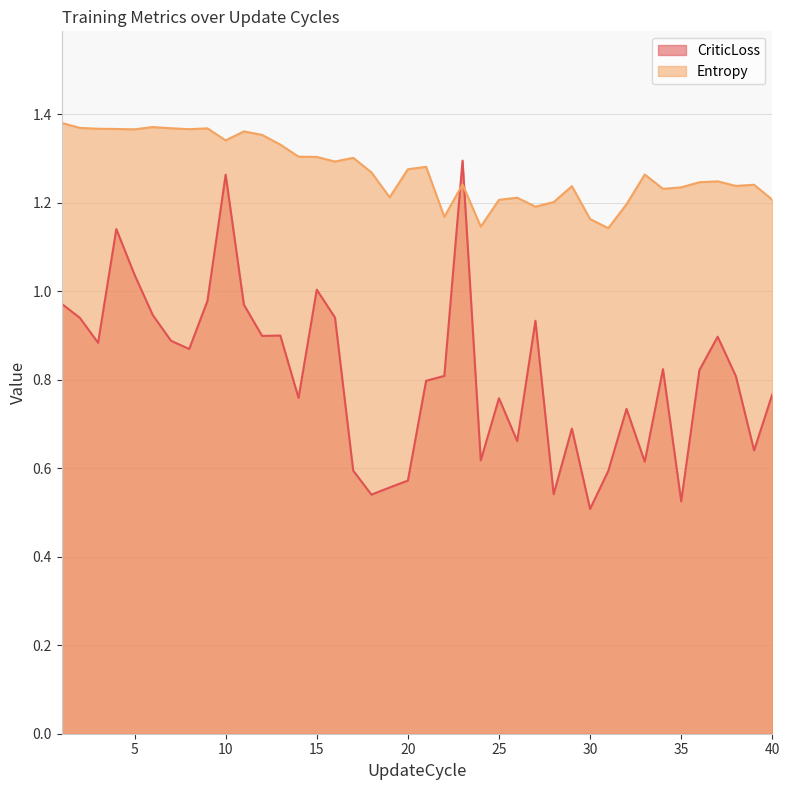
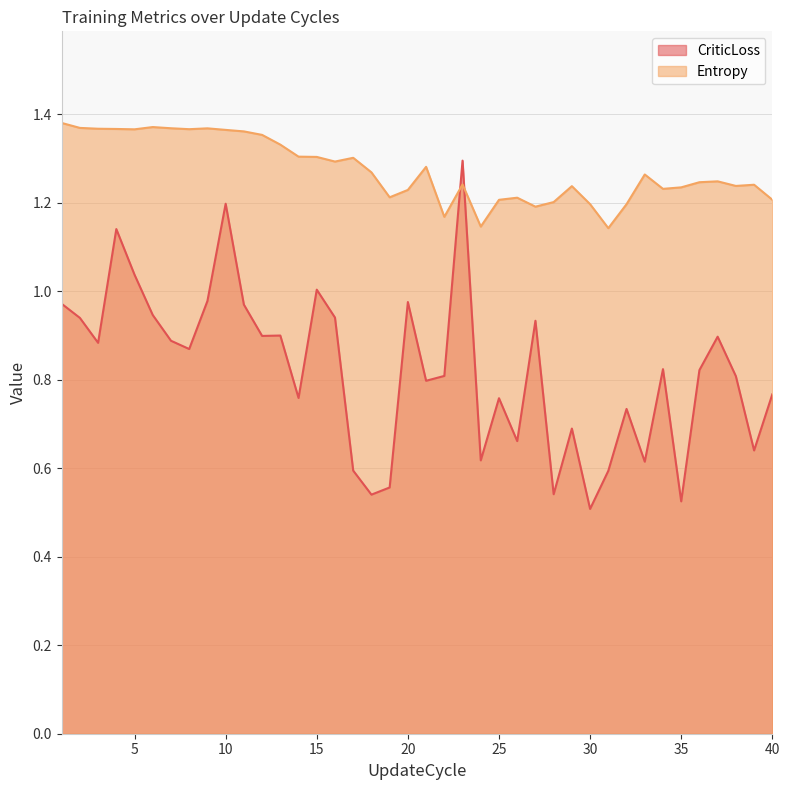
CriticLoss, 10: 1.26 -> 1.20
Entropy, 10: 1.34 -> 1.37
CriticLoss, 20: 0.57 -> 0.98
Entropy, 20: 1.28 -> 1.23
Entropy, 30: 1.16 -> 1.20
